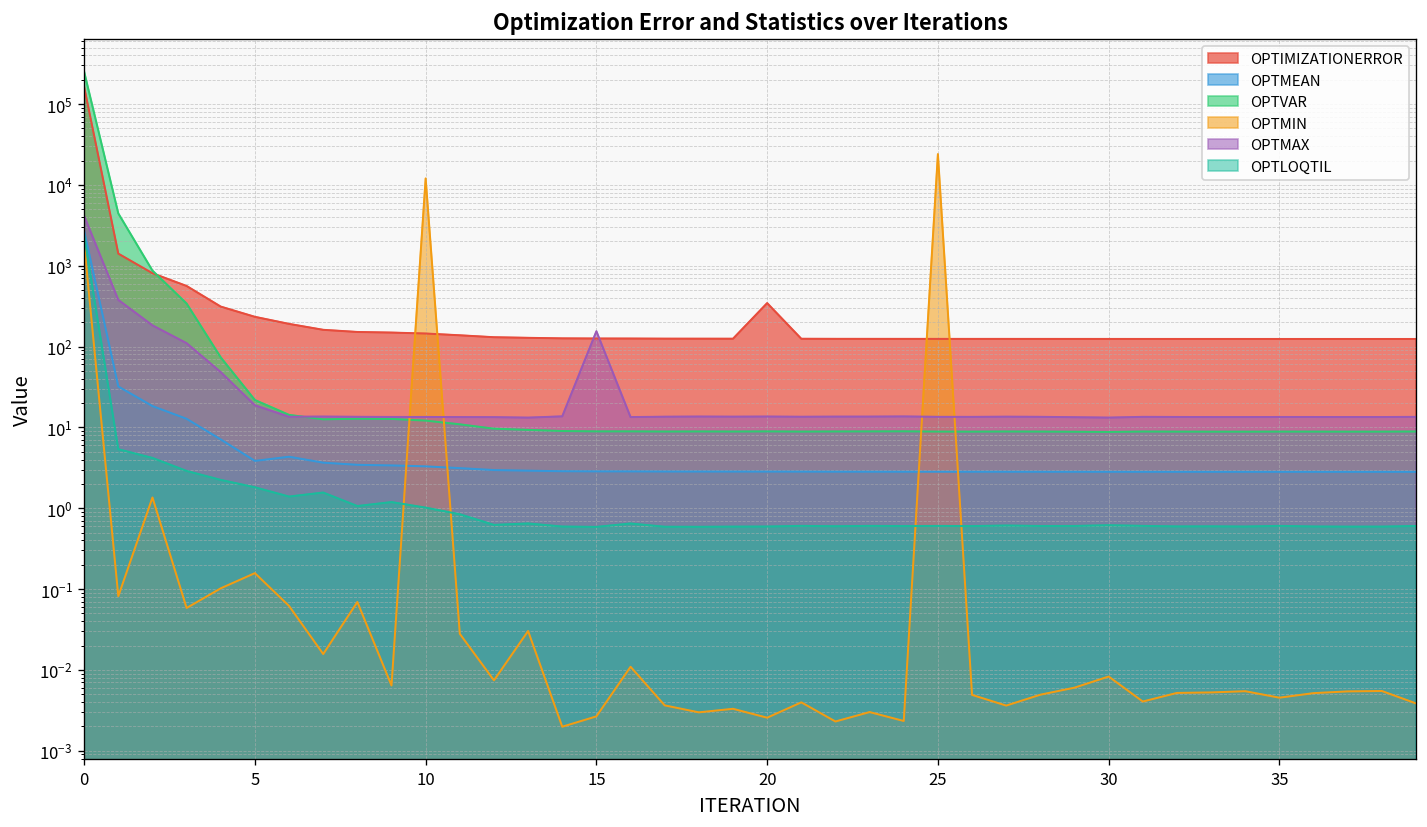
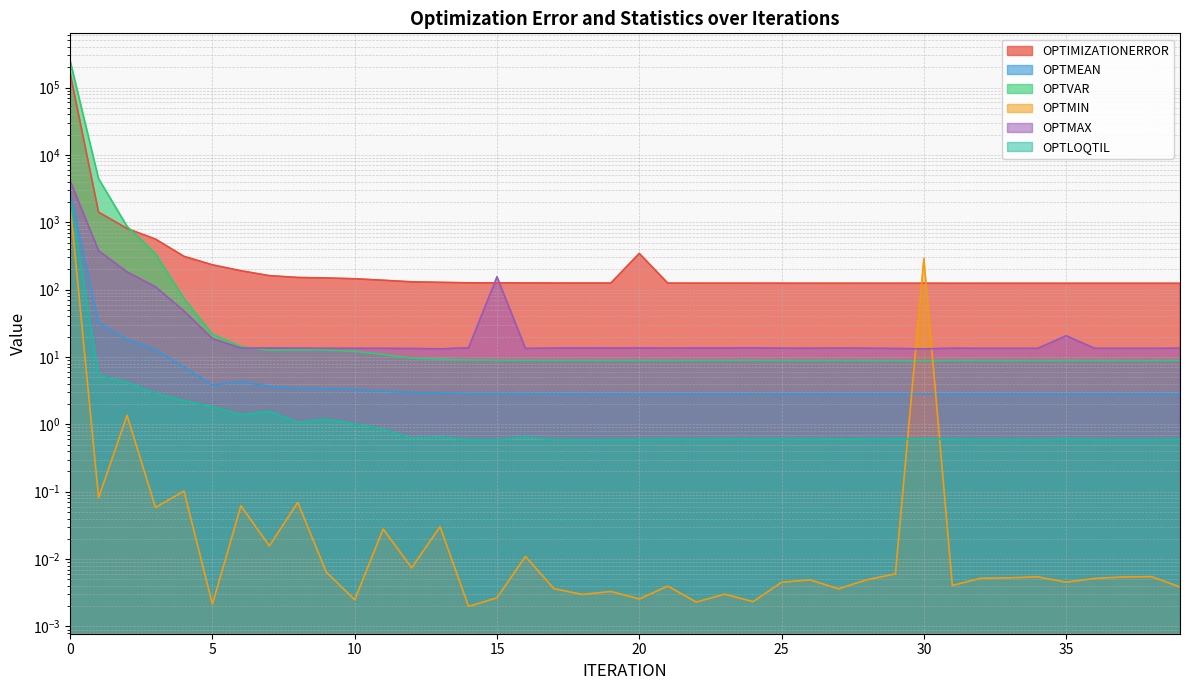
OPTMIN, 5: 0.16 -> 0.0021
OPTMIN, 10: 12000 -> 0.0025
OPTMIN, 25: 24000 -> 0.005
OPTMIN, 30: 0.008 -> 290
OPTMAX, 35: 13 -> 21
